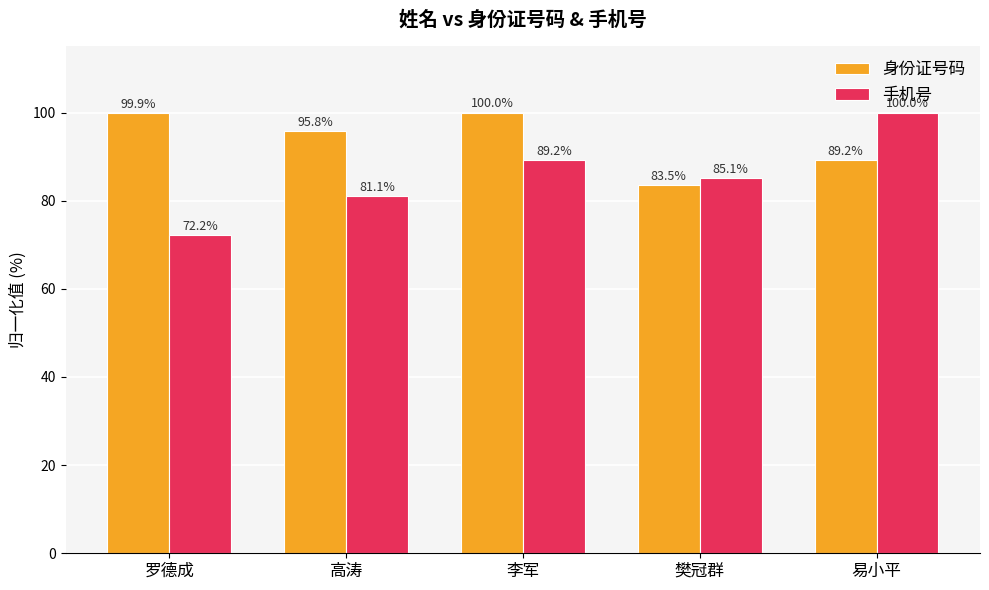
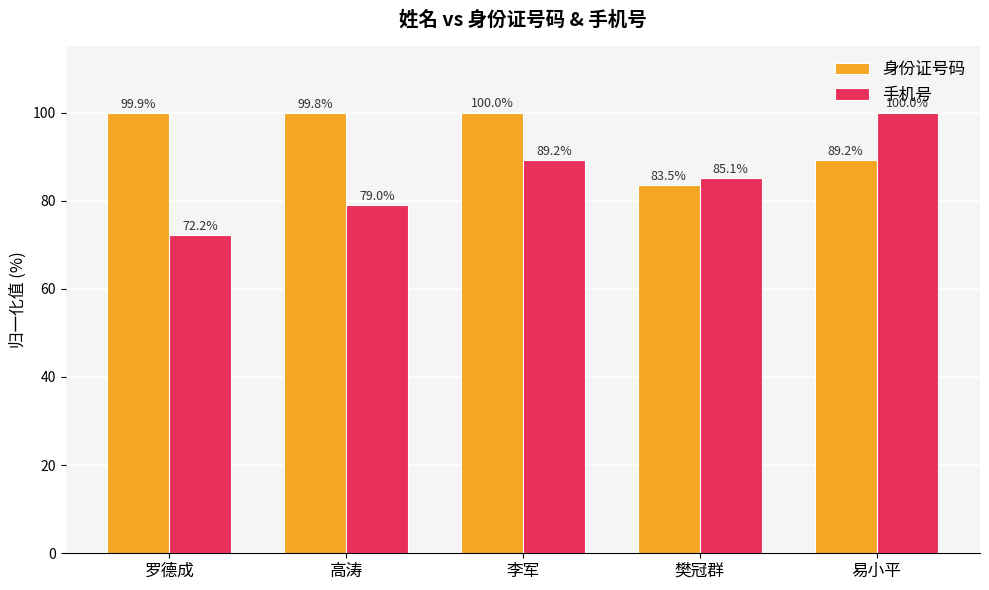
身份证号码, 高涛: 95.8% -> 99.8%
手机号, 高涛: 81.1% -> 79.0%
